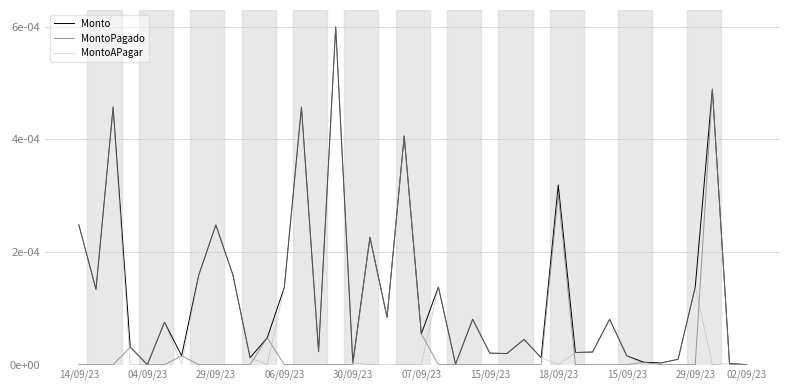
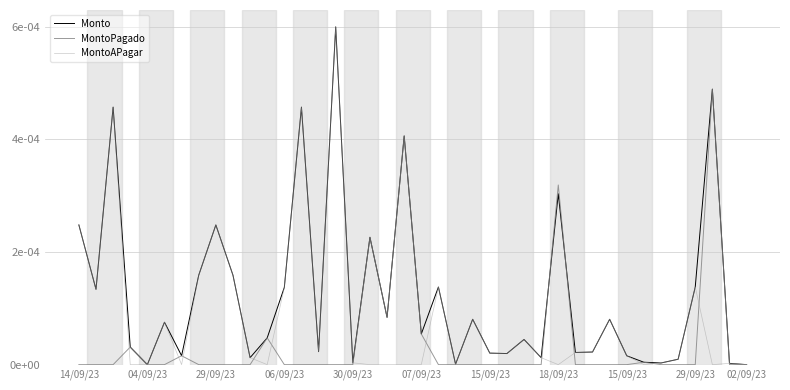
Monto, 18/09/23: 0.00032 -> 0.00030
MontoPagado, 18/09/23: 0.00030 -> 0.00032
